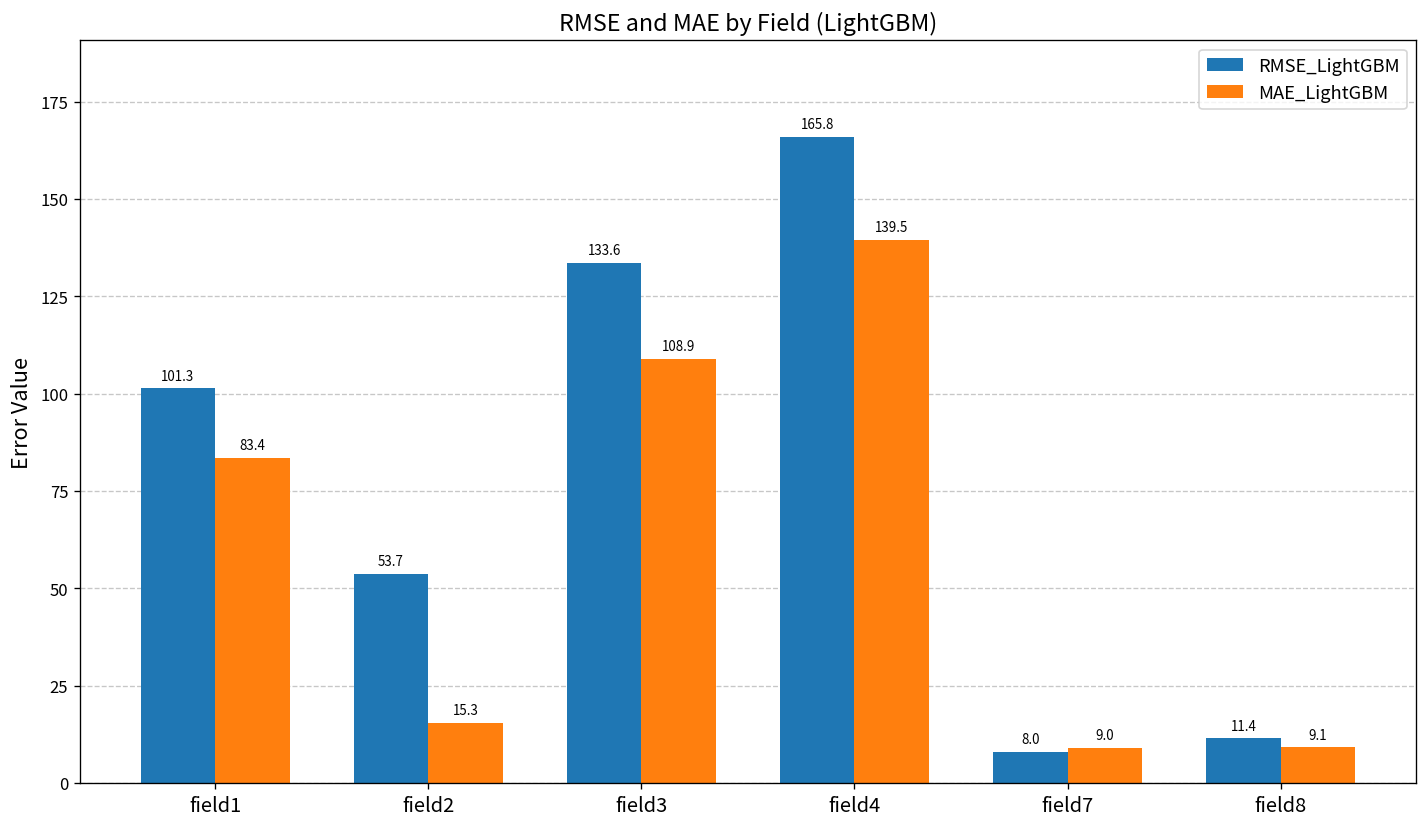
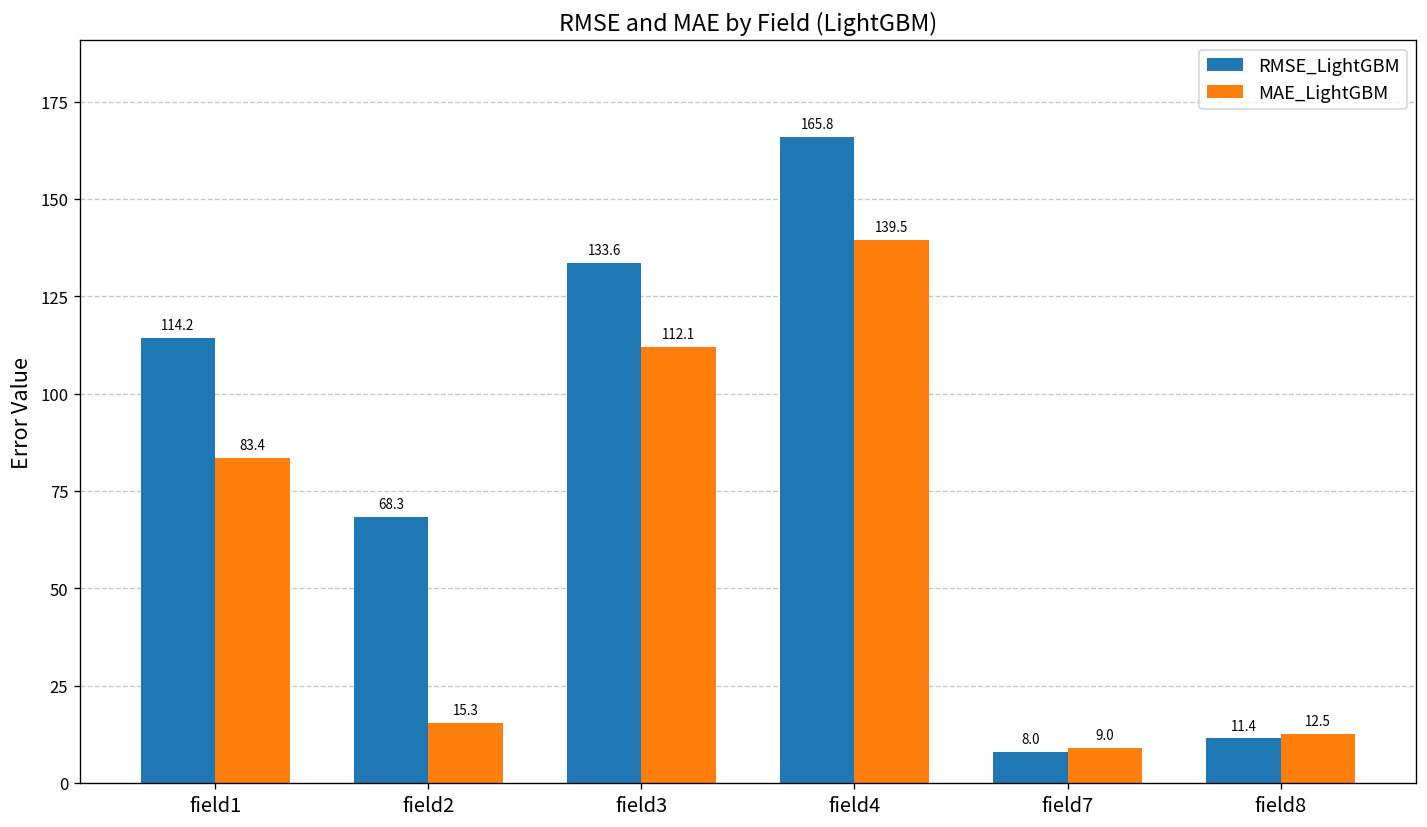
RMSE_LightGBM, field1: 101.3 -> 114.2
RMSE_LightGBM, field2: 53.7 -> 68.3
MAE_LightGBM, field3: 108.9 -> 112.1
MAE_LightGBM, field8: 9.1 -> 12.5
